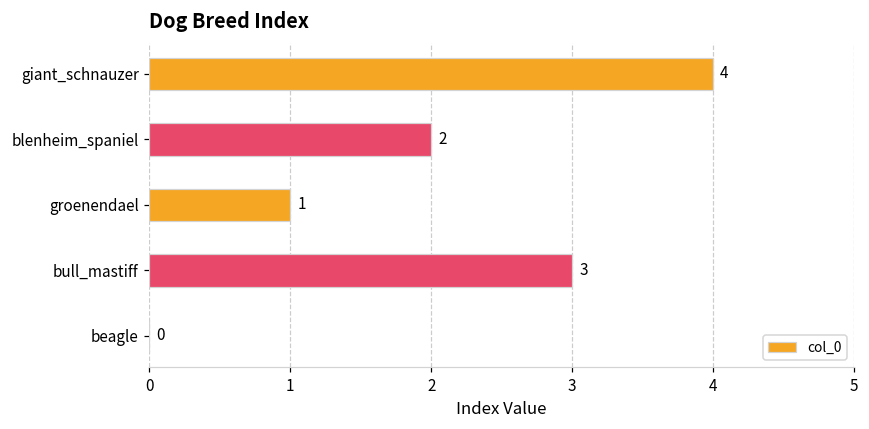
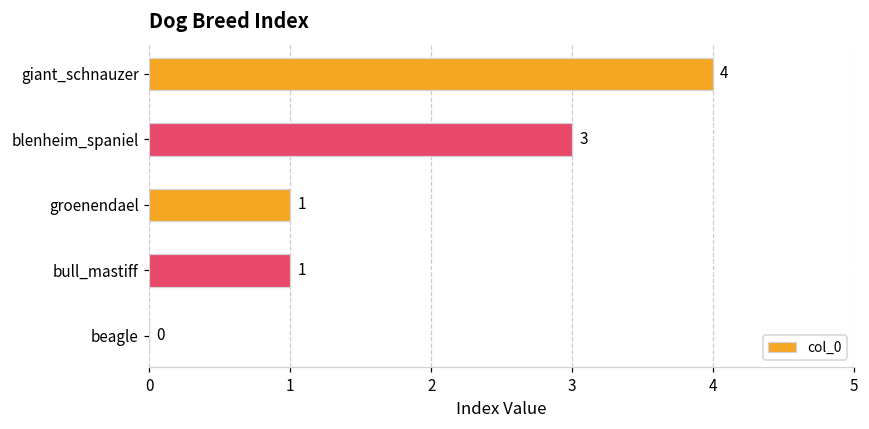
blenheim_spaniel: 2 -> 3
bull_mastiff: 3 -> 1
